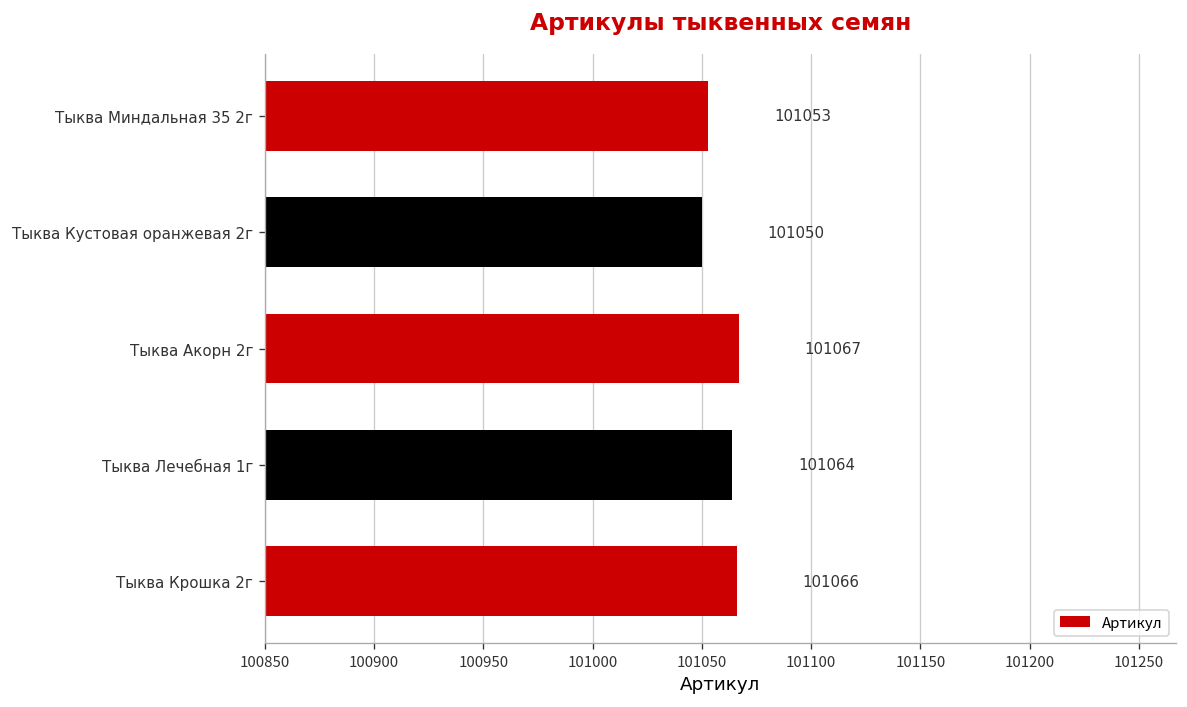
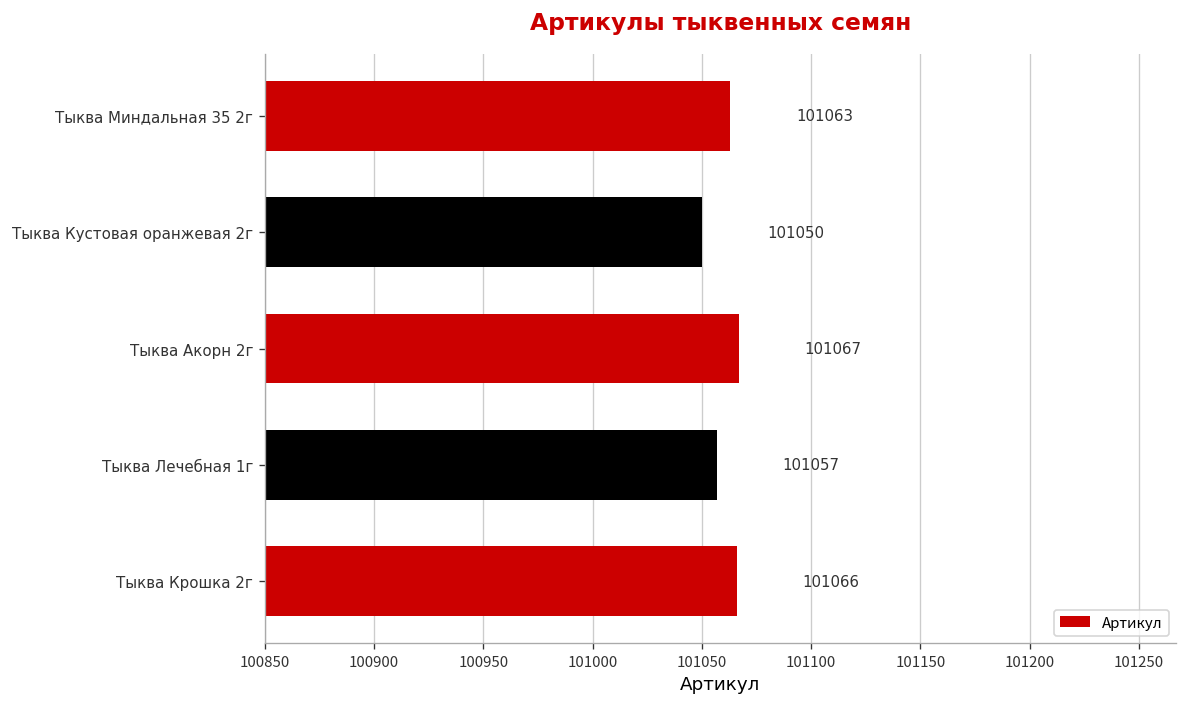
Тыква Миндальная 35 2г: 101053 -> 101063
Тыква Лечебная 1г: 101064 -> 101057
